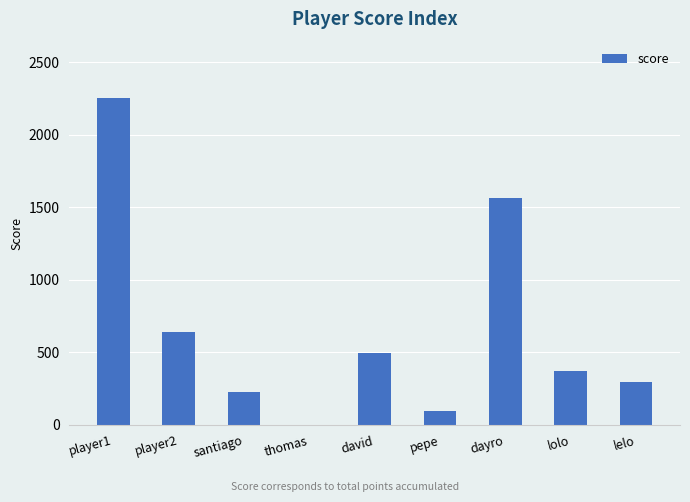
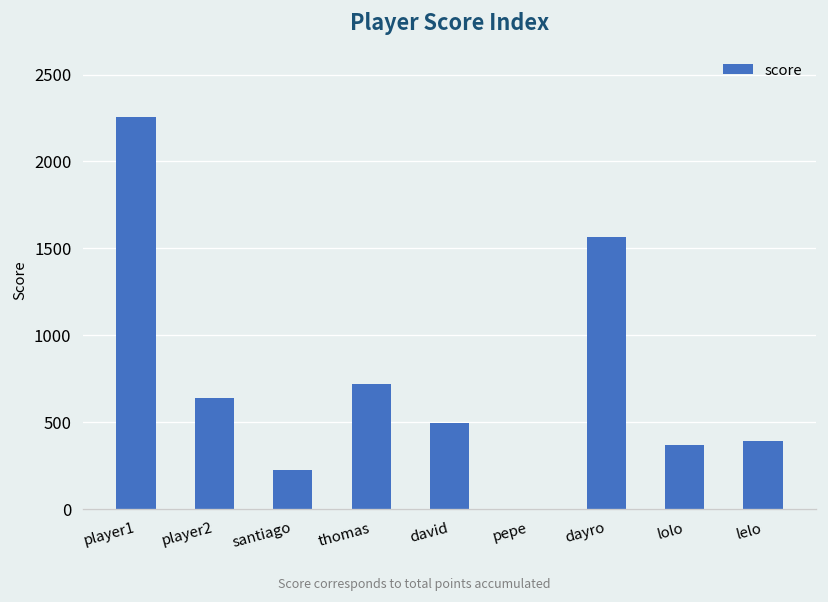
thomas: 0 -> 720
pepe: 90 -> 0
lelo: 300 -> 400
